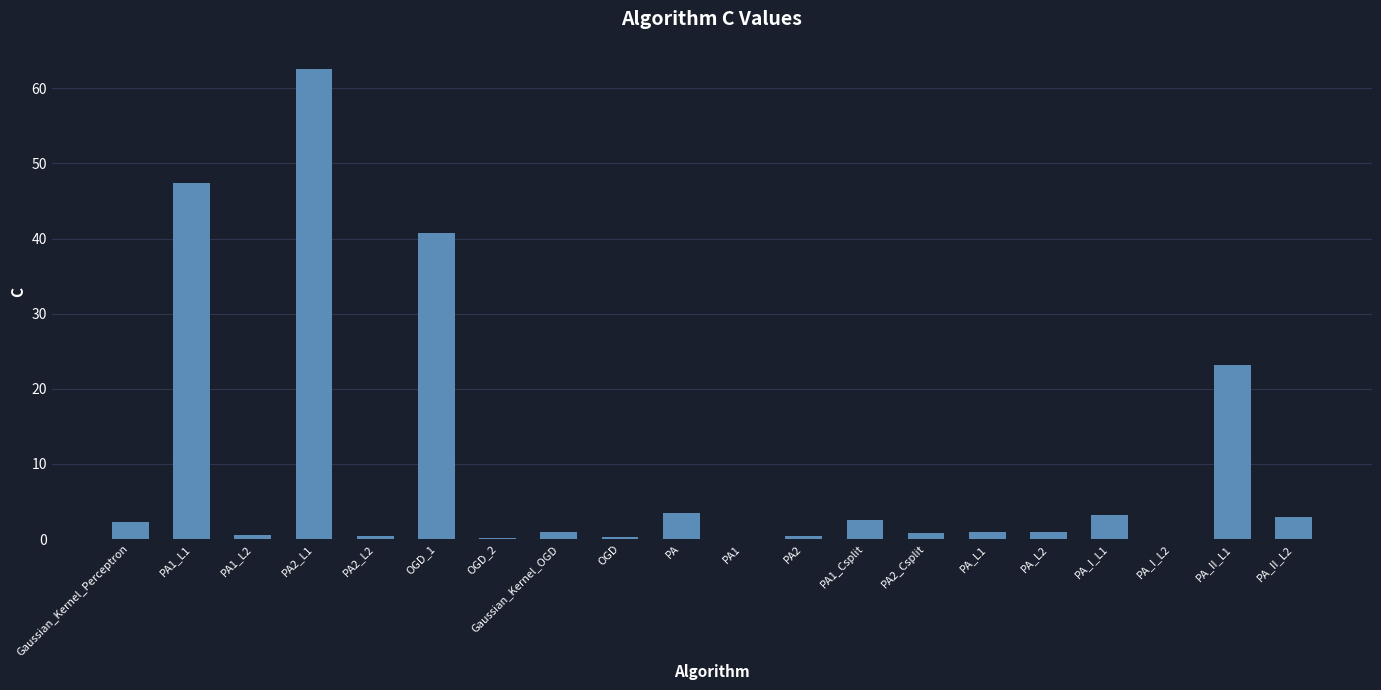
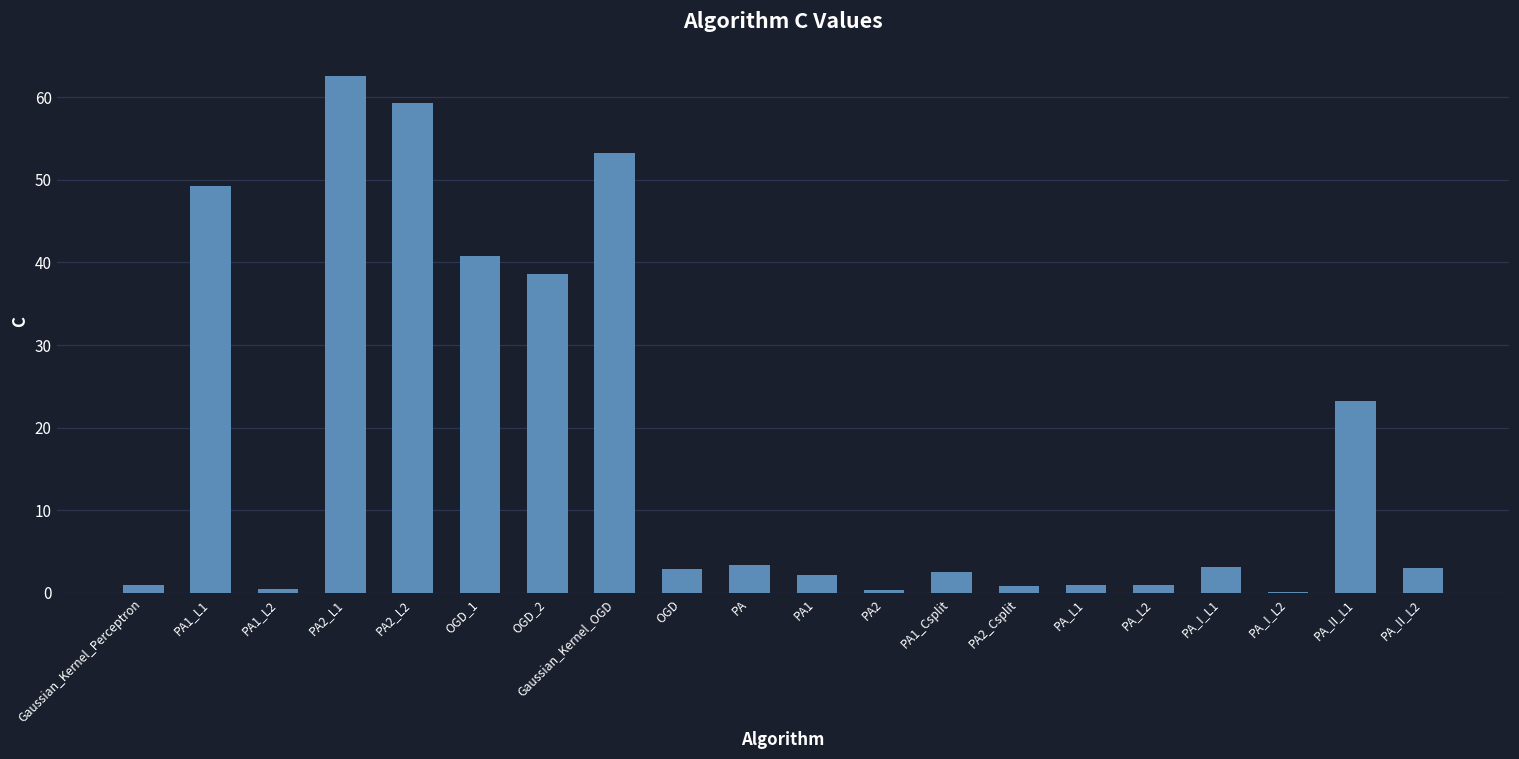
Gaussian_Kernel_Perceptron: 2 -> 1
PA1_L1: 47 -> 49
PA2_L2: 0 -> 59
OGD_2: 0 -> 39
Gaussian_Kernel_OGD: 1 -> 53
OGD: 0 -> 3
PA1: 0 -> 2
